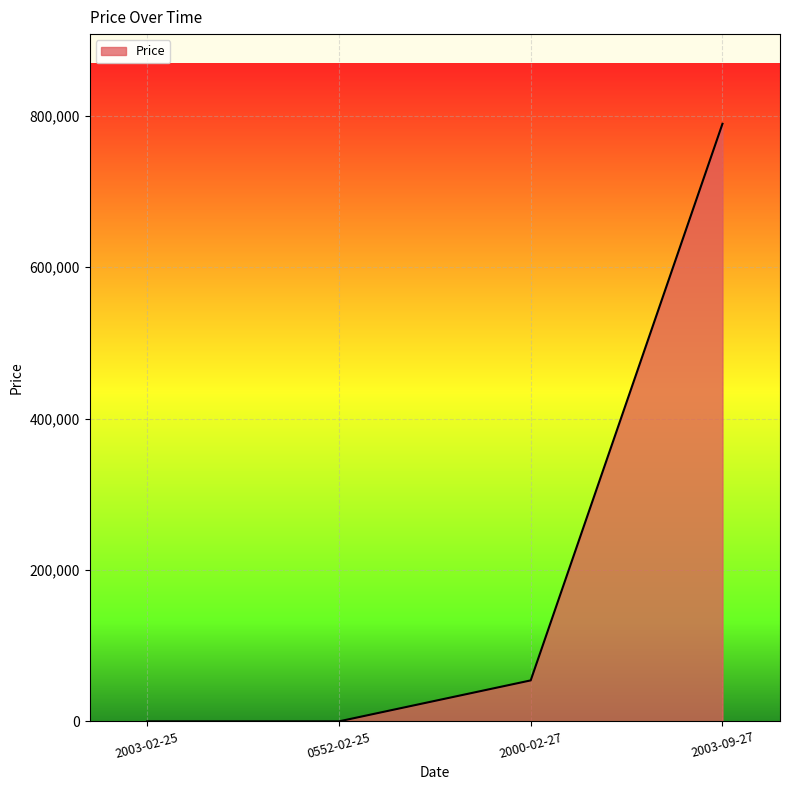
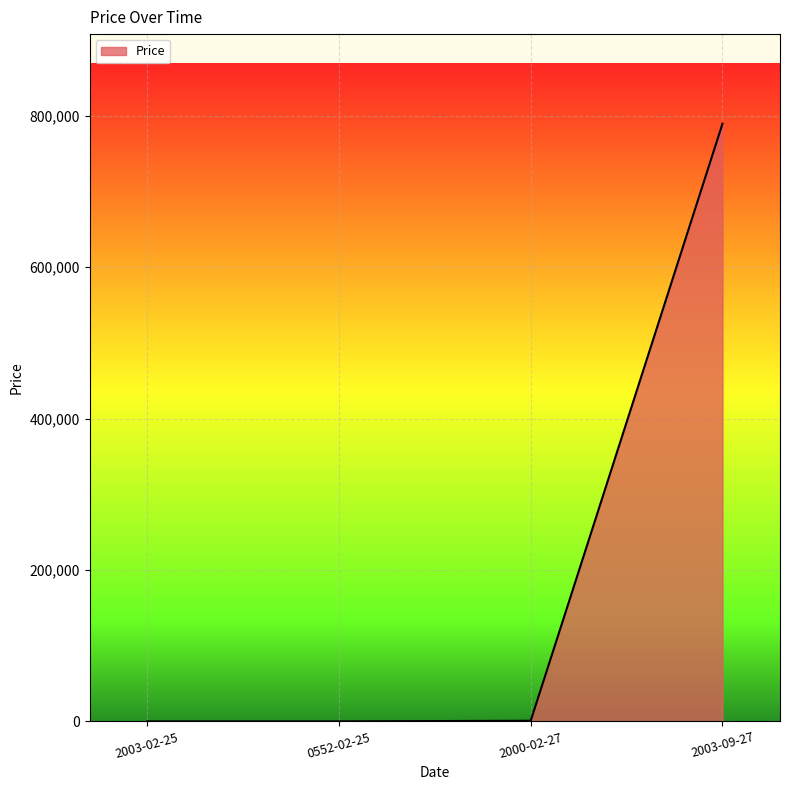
2000-02-27: 50,000 -> 0
